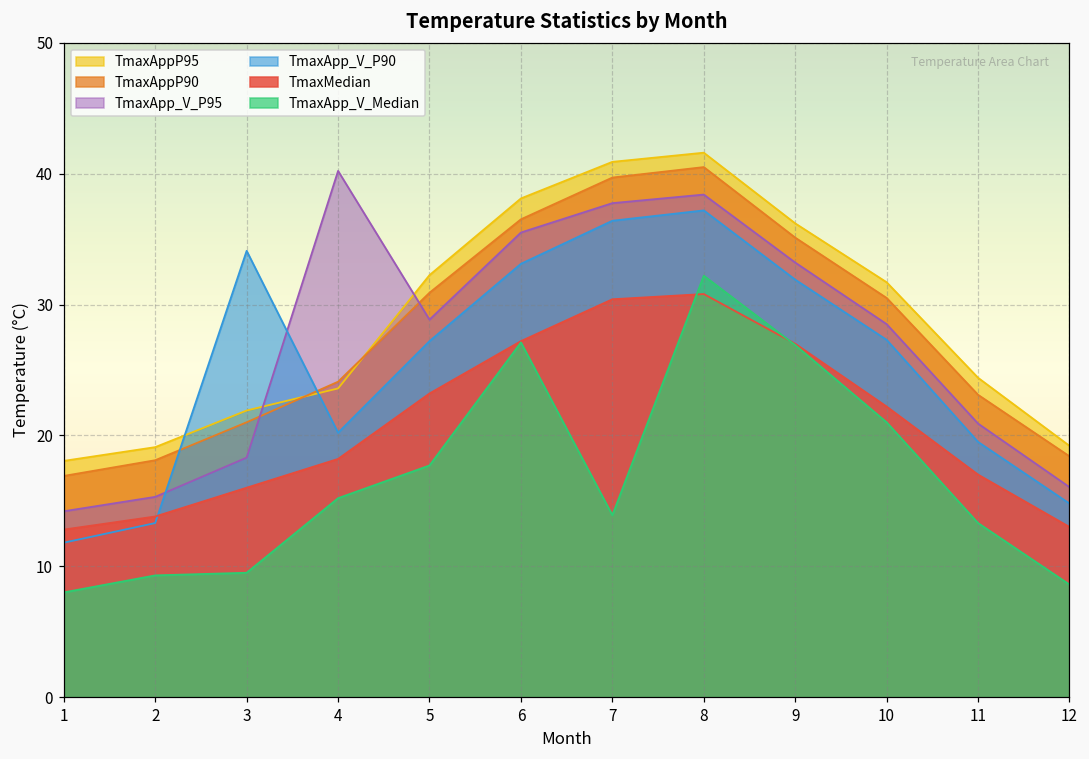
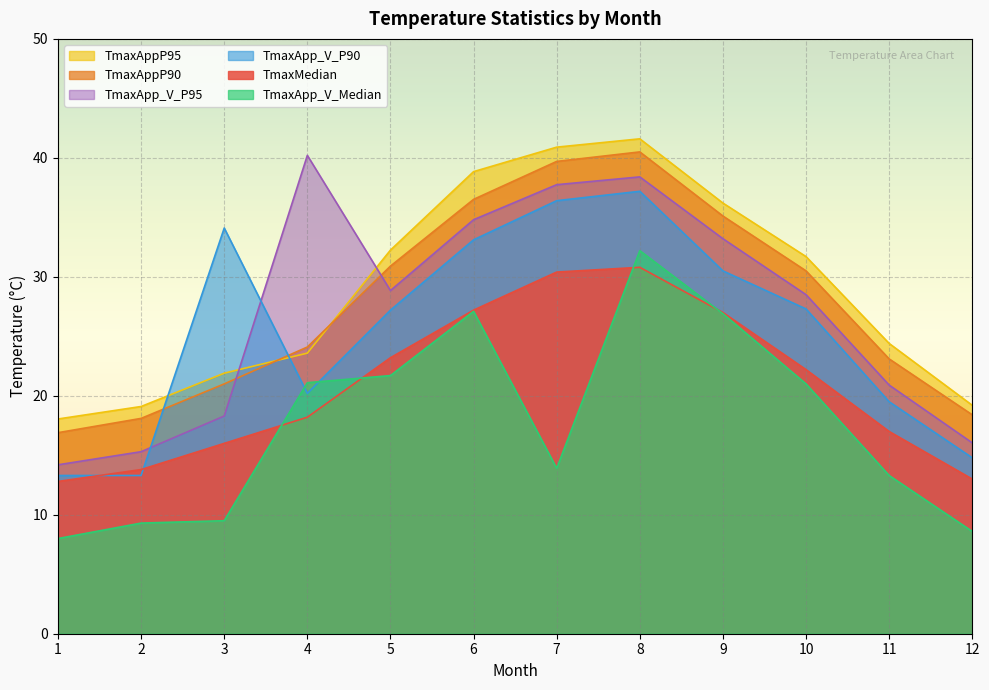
TmaxApp_V_P90, 1: 11.8 -> 13.3
TmaxApp_V_Median, 4: 15.2 -> 21.1
TmaxApp_V_Median, 5: 17.7 -> 21.7
TmaxAppP95, 6: 38.1 -> 38.8
TmaxApp_V_P95, 6: 35.5 -> 34.8
TmaxApp_V_P90, 9: 31.9 -> 30.5
